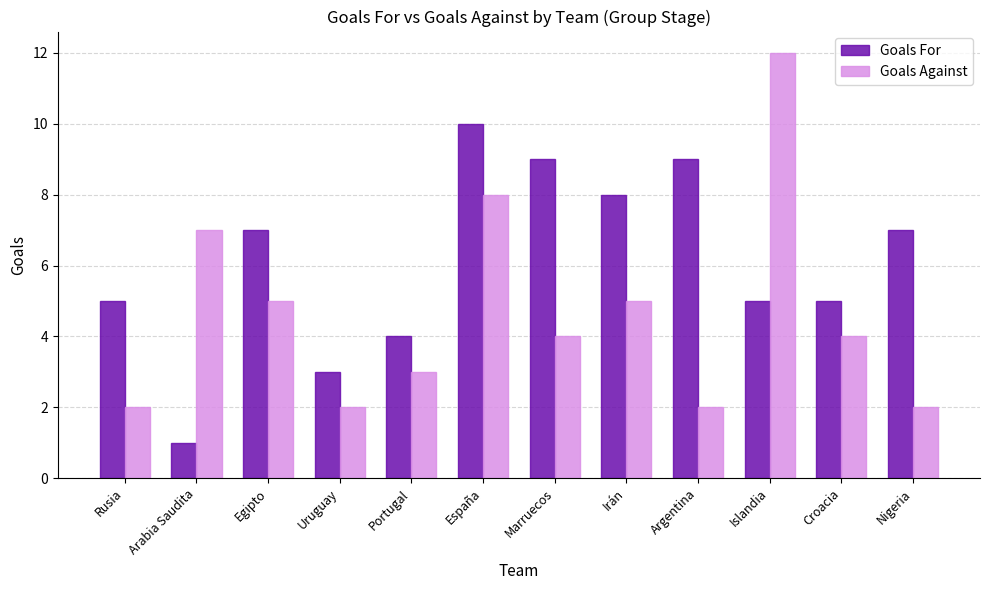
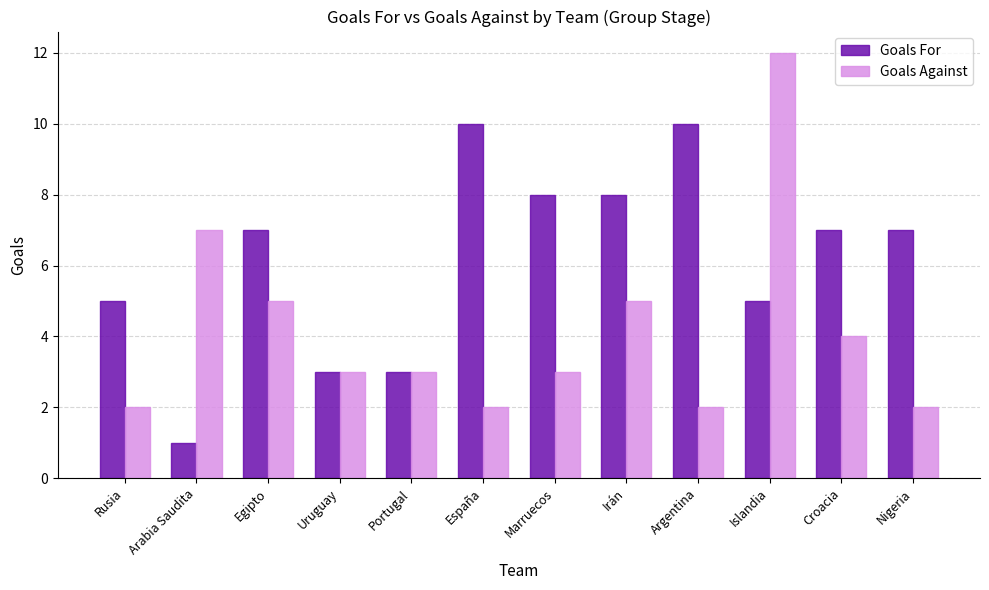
Goals Against, Uruguay: 2 -> 3
Goals For, Portugal: 4 -> 3
Goals Against, España: 8 -> 2
Goals For, Marruecos: 9 -> 8
Goals Against, Marruecos: 4 -> 3
Goals For, Argentina: 9 -> 10
Goals For, Croacia: 5 -> 7
